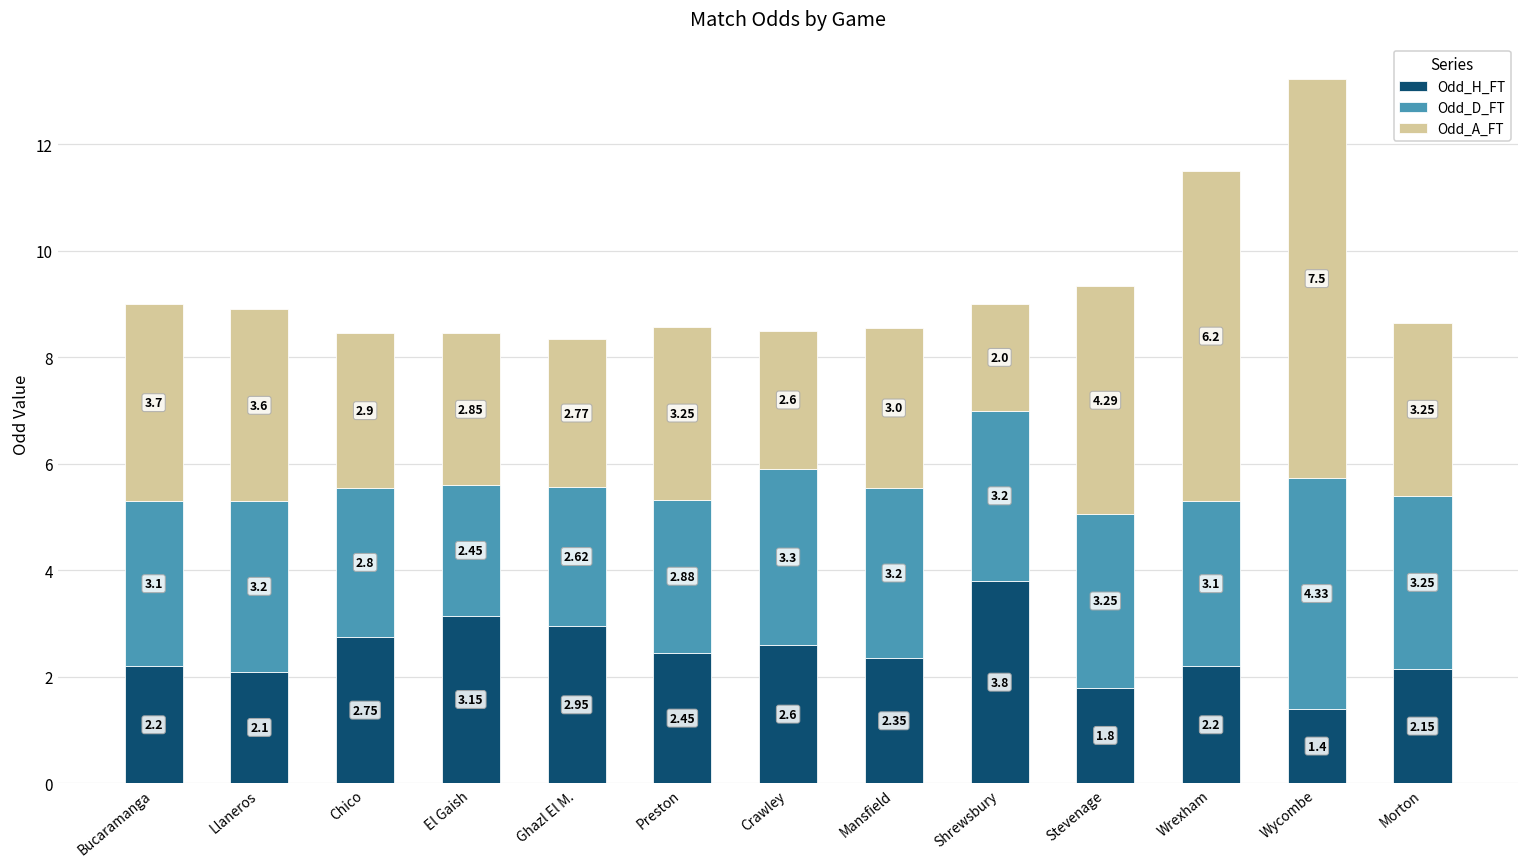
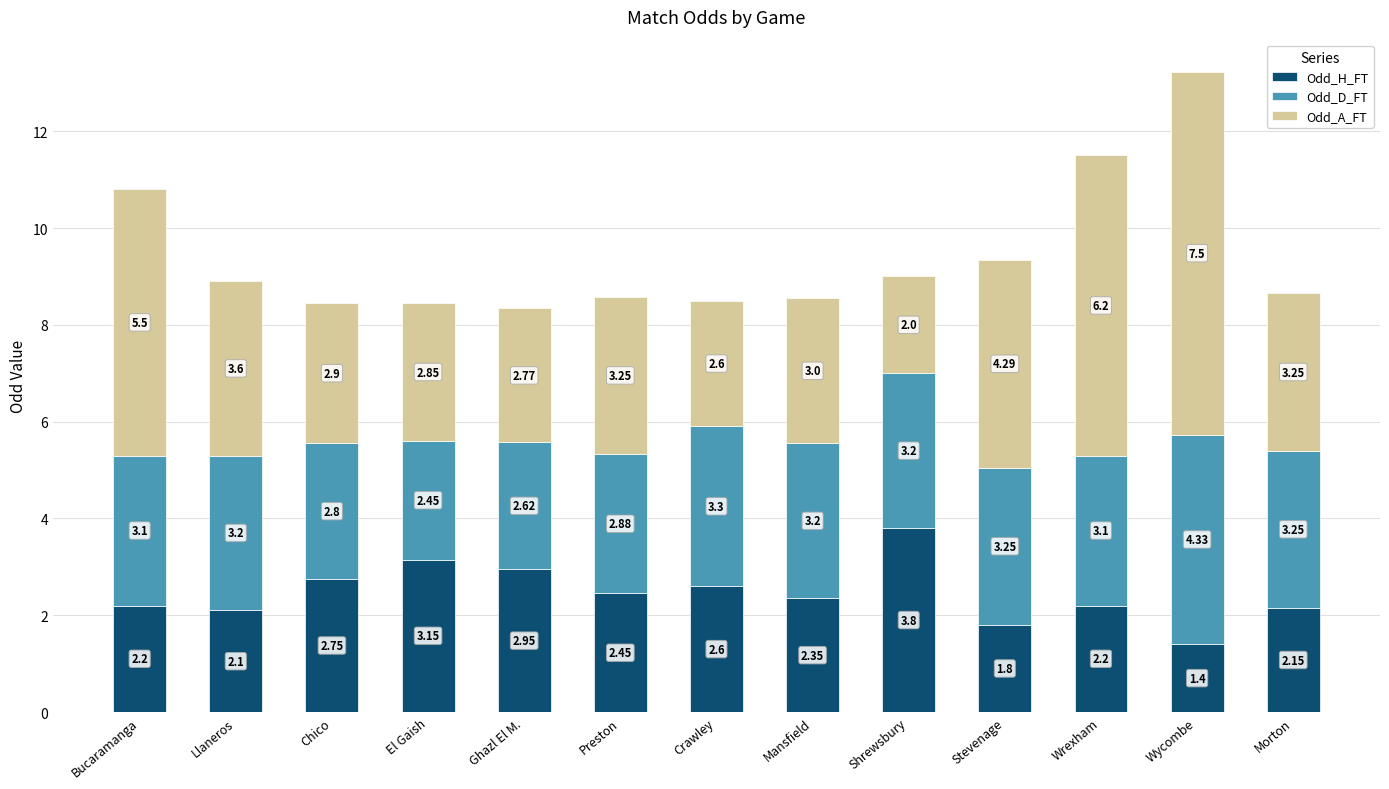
Odd_A_FT, Bucaramanga: 3.7 -> 5.5
